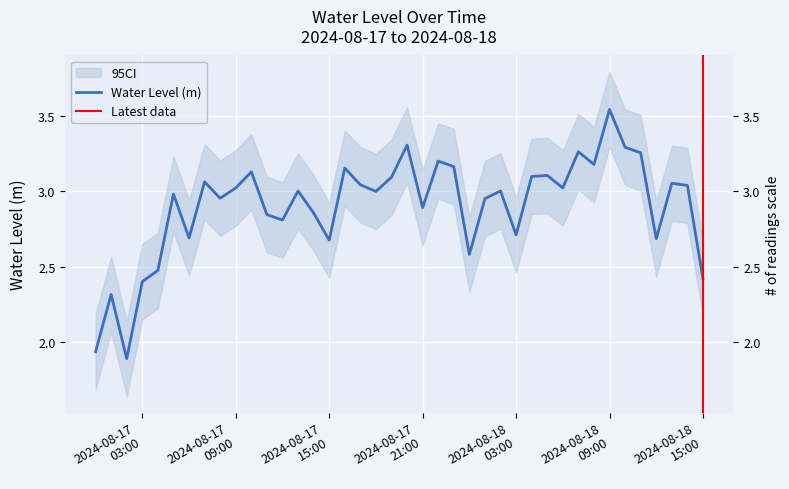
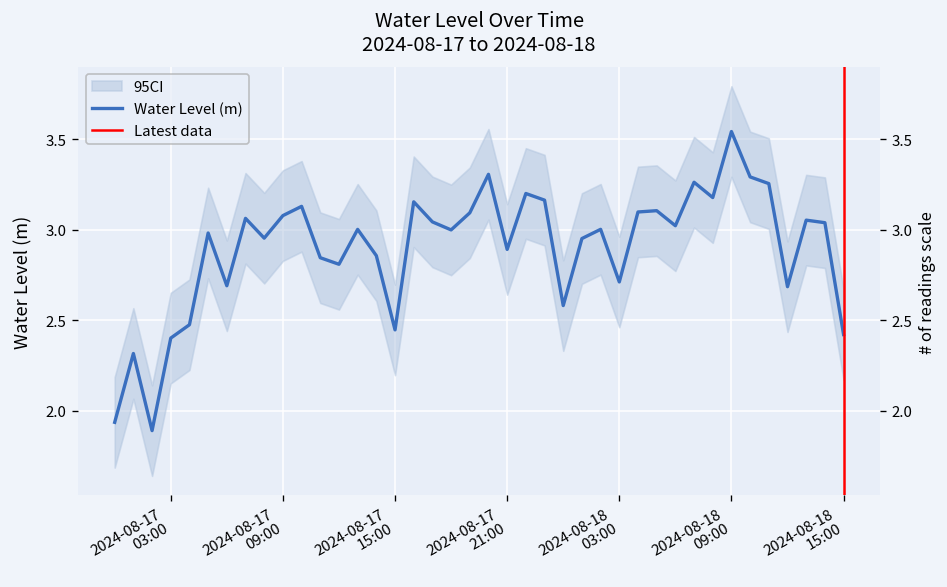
Water Level (m), 2024-08-17 09:00: 3.02 -> 3.08
Water Level (m), 2024-08-17 15:00: 2.68 -> 2.45
